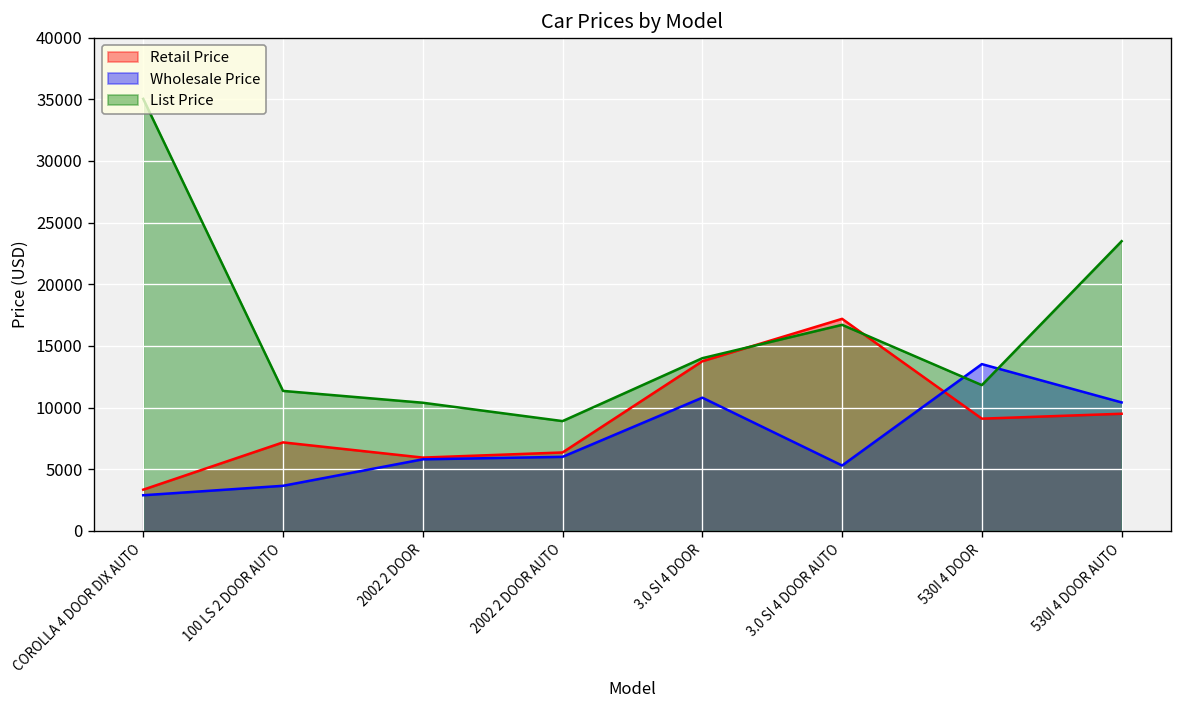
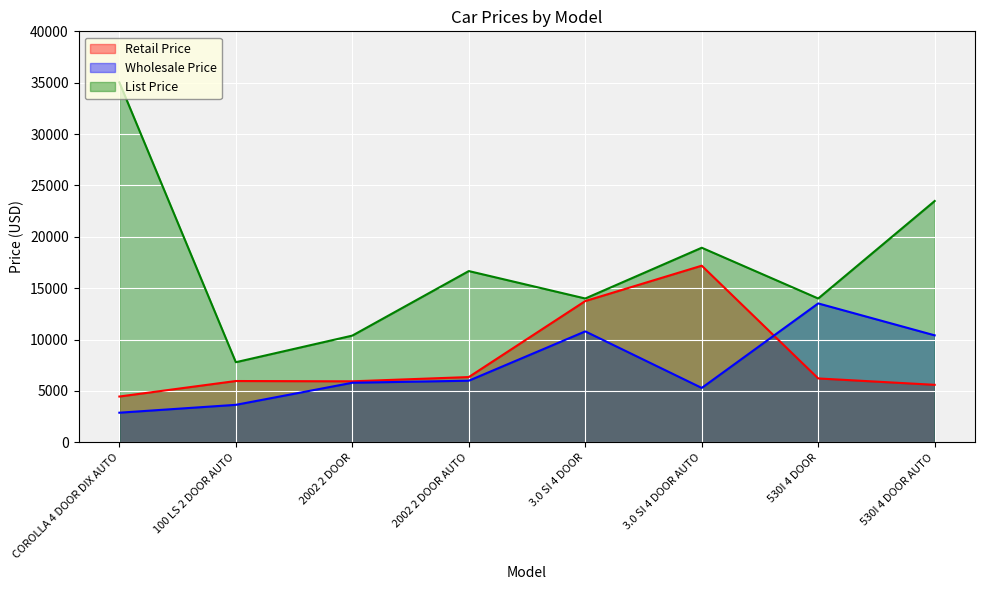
Retail Price, COROLLA 4 DOOR DIX AUTO: 3300 -> 4500
Retail Price, 100 LS 2 DOOR AUTO: 7200 -> 6000
List Price, 100 LS 2 DOOR AUTO: 11300 -> 7800
List Price, 2002 2 DOOR AUTO: 8900 -> 16700
List Price, 3.0 SI 4 DOOR AUTO: 16700 -> 18900
Retail Price, 530I 4 DOOR: 9100 -> 6200
List Price, 530I 4 DOOR: 11800 -> 14000
Retail Price, 530I 4 DOOR AUTO: 9500 -> 5600
